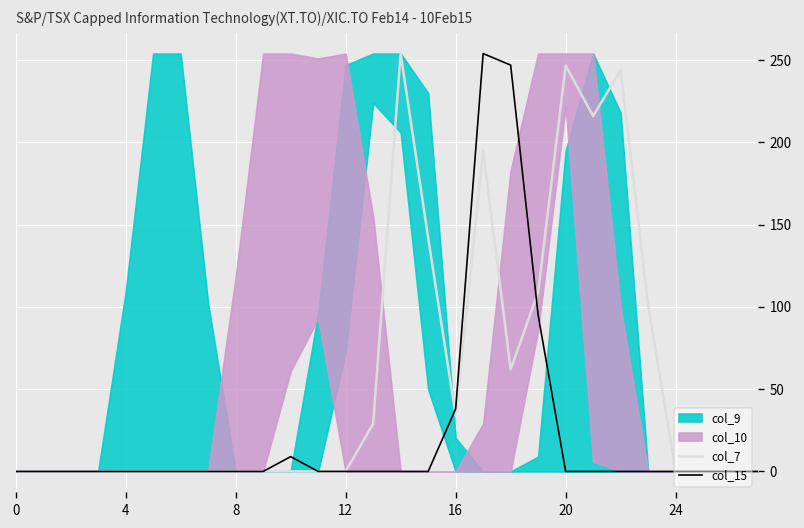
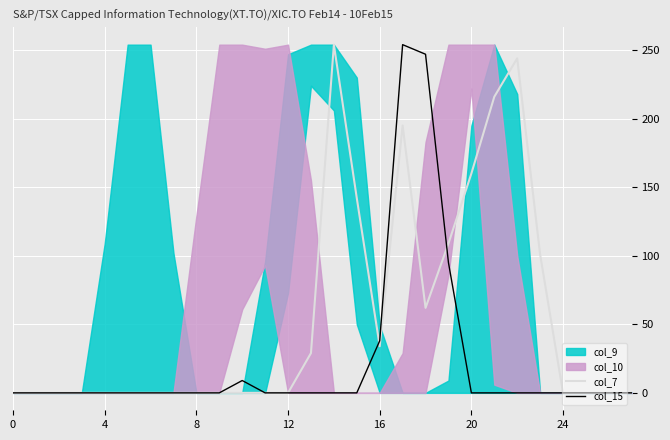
col_10, 8: 118 -> 129
col_9, 16: 20 -> 49
col_7, 20: 247 -> 160
